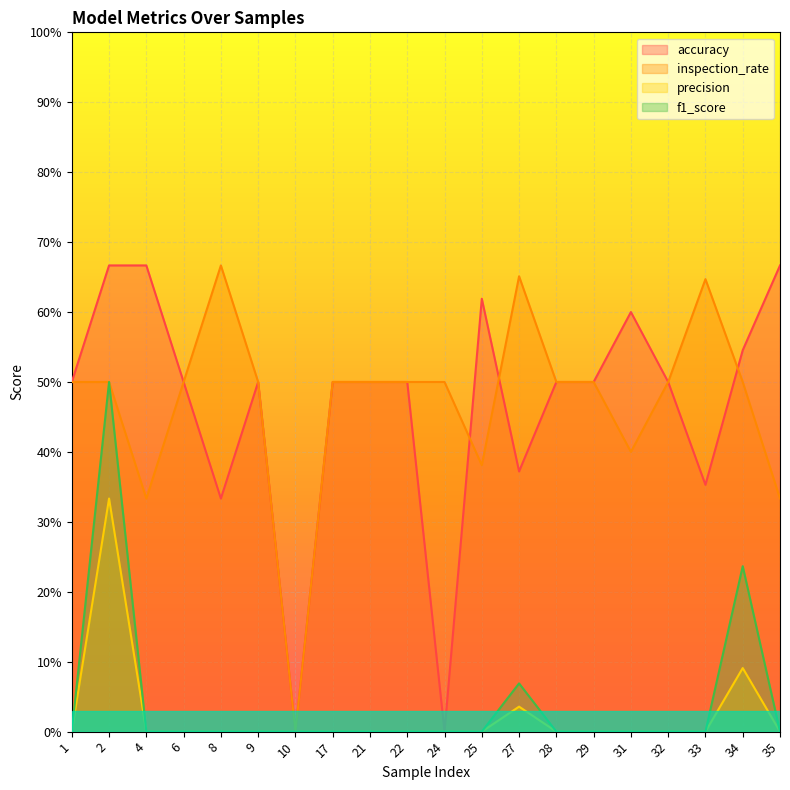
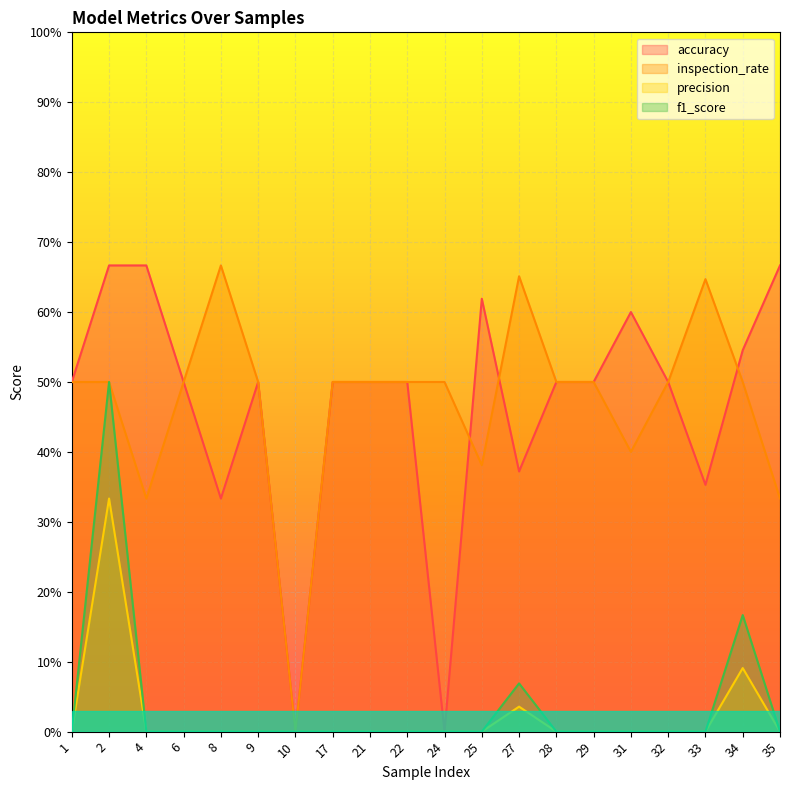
f1_score, 34: 24% -> 17%
